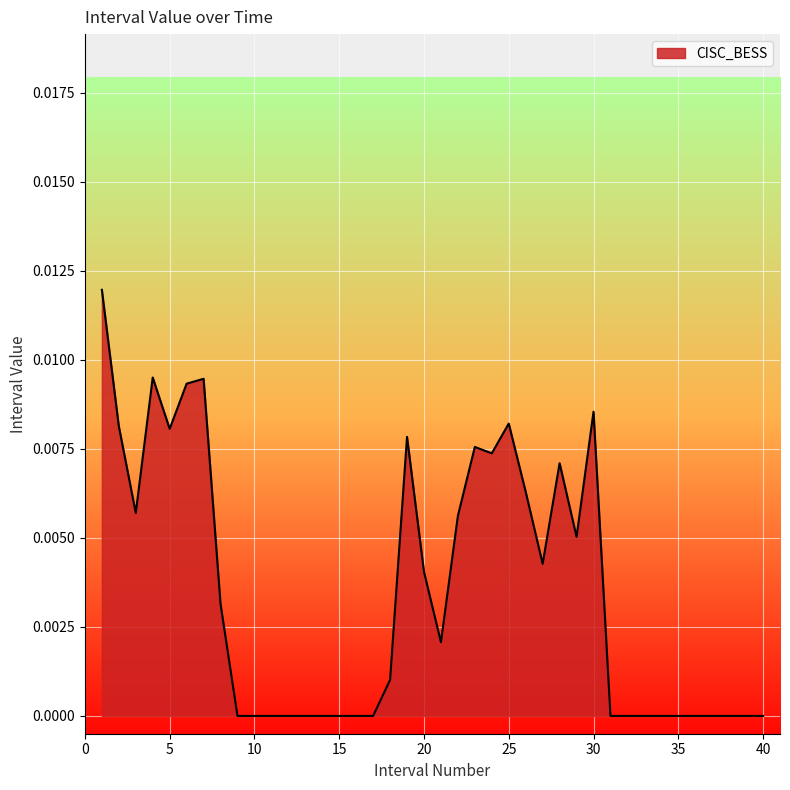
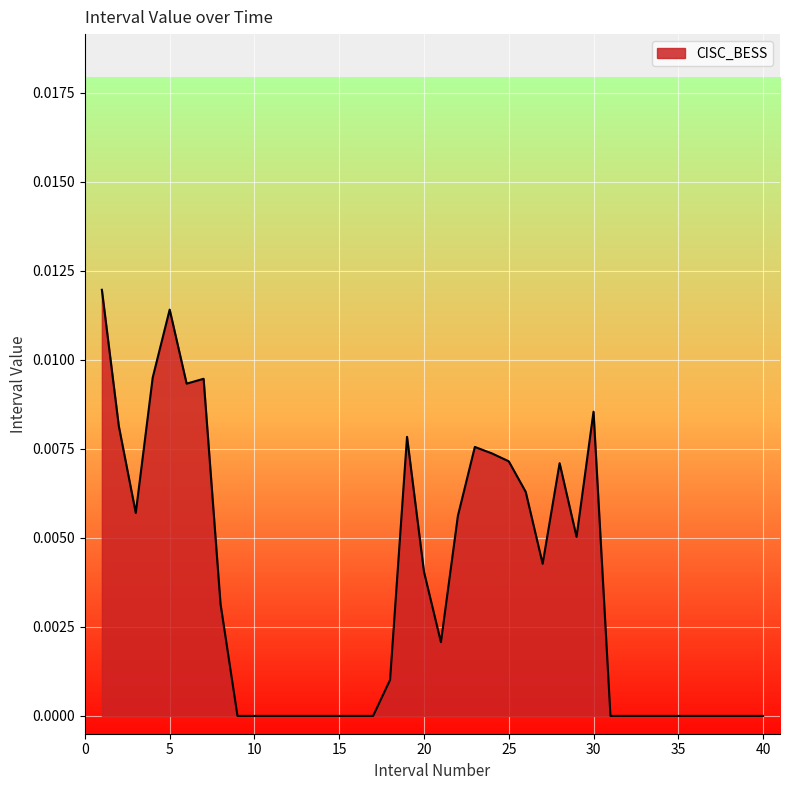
5: 0.0081 -> 0.0114
25: 0.0082 -> 0.0072
